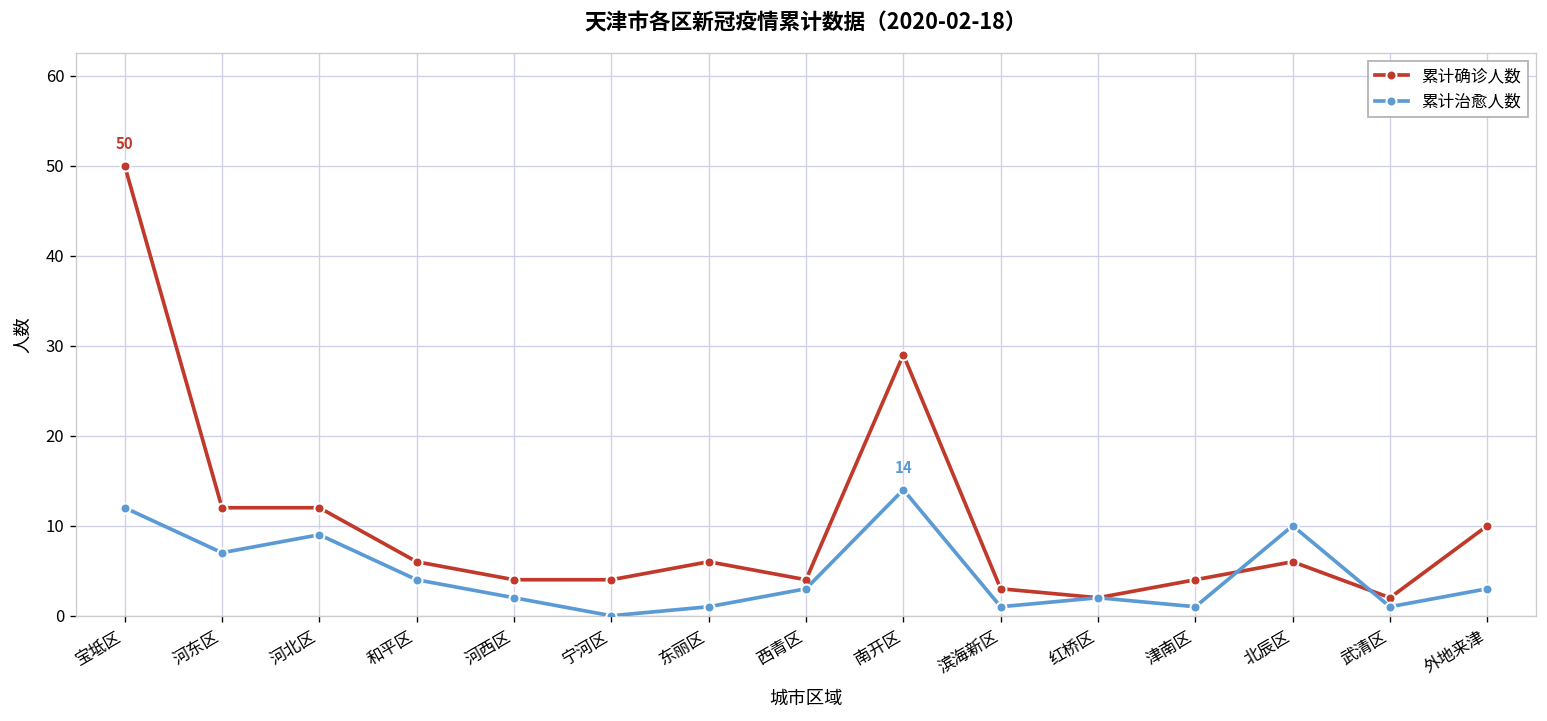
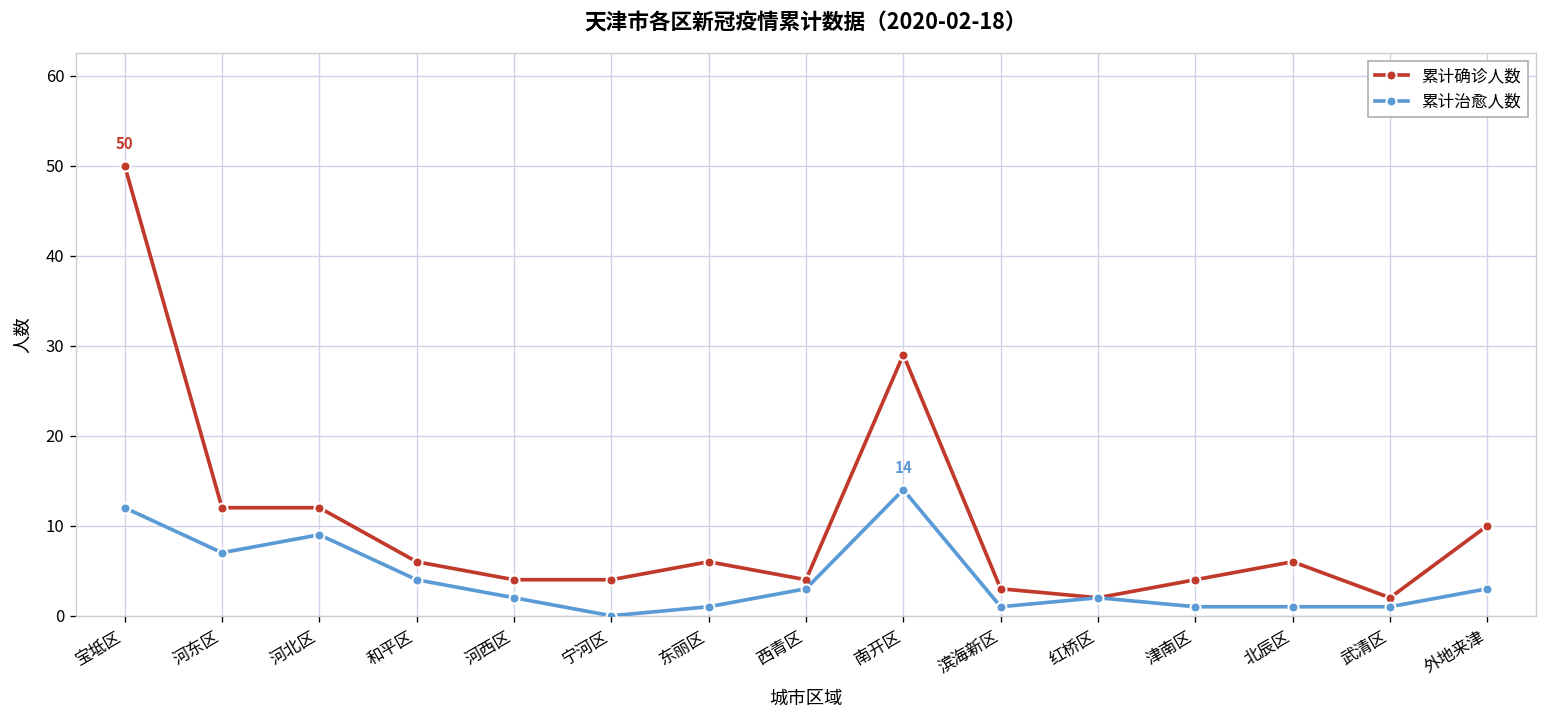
累计治愈人数, 北辰区: 10 -> 1
